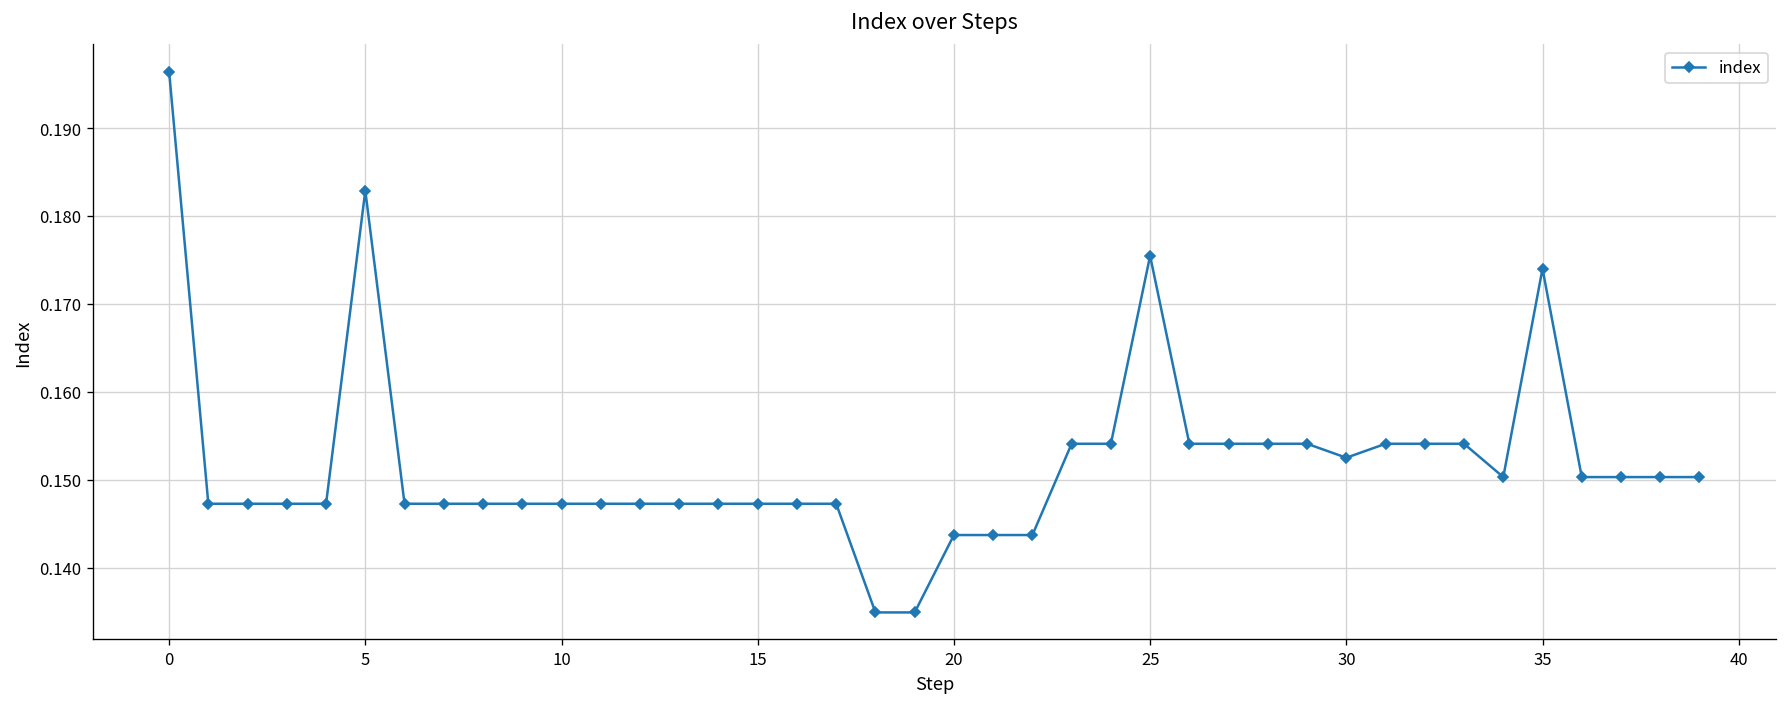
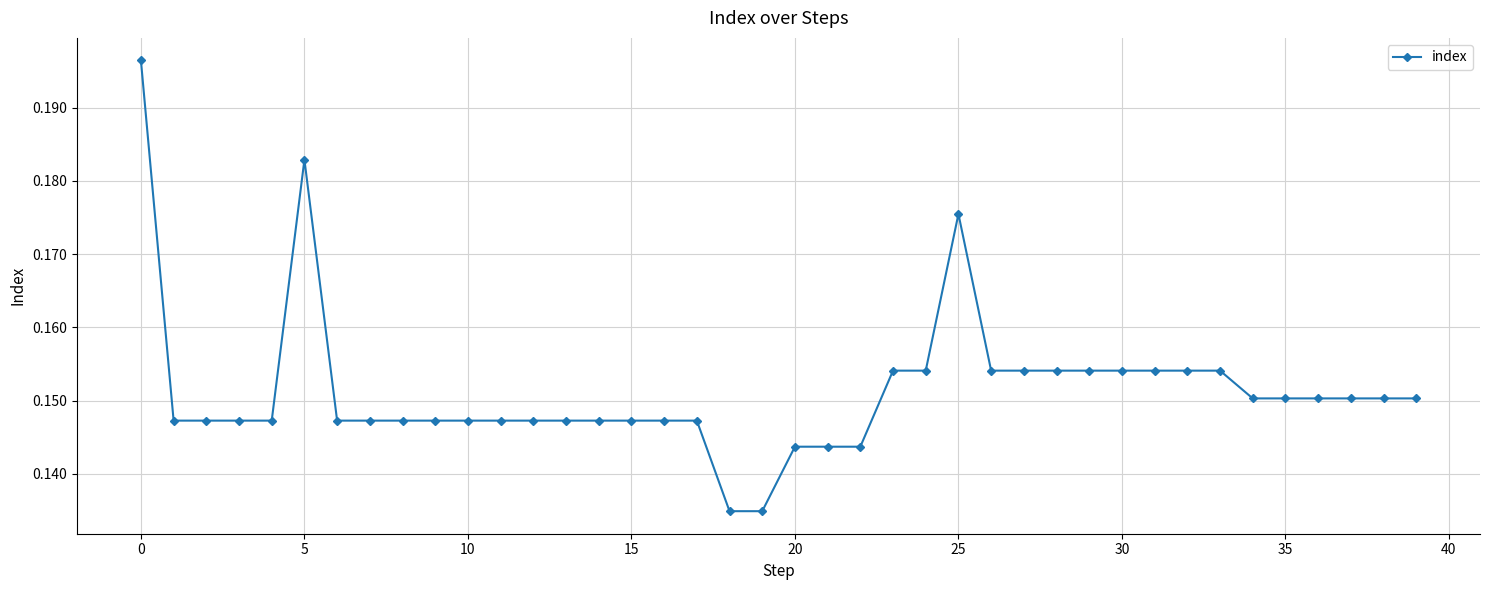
30: 0.153 -> 0.154
35: 0.174 -> 0.150
